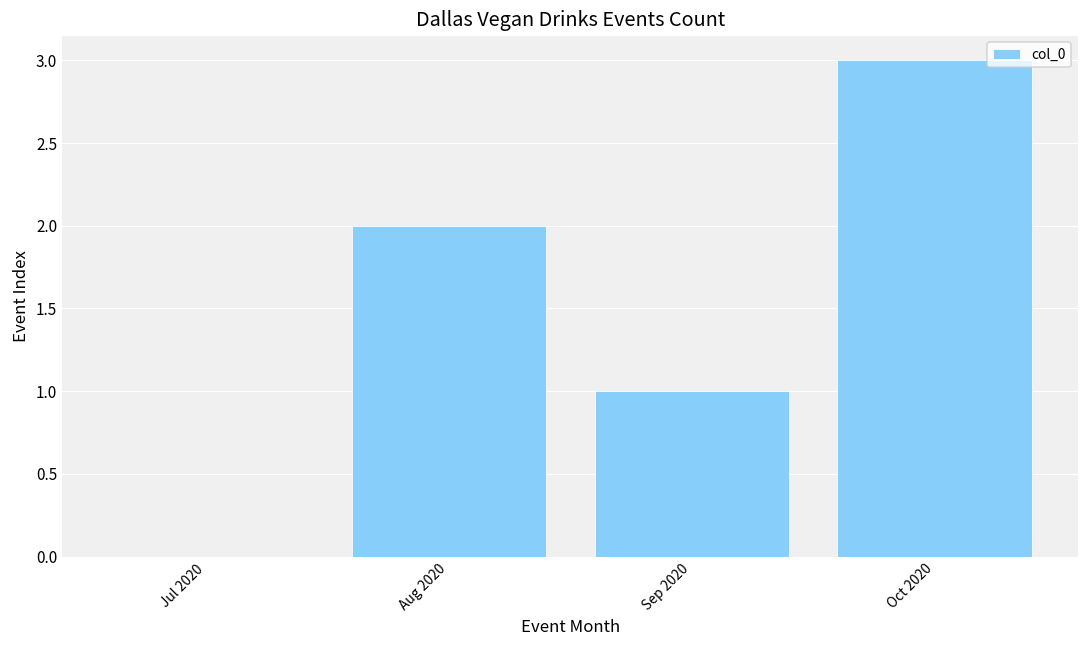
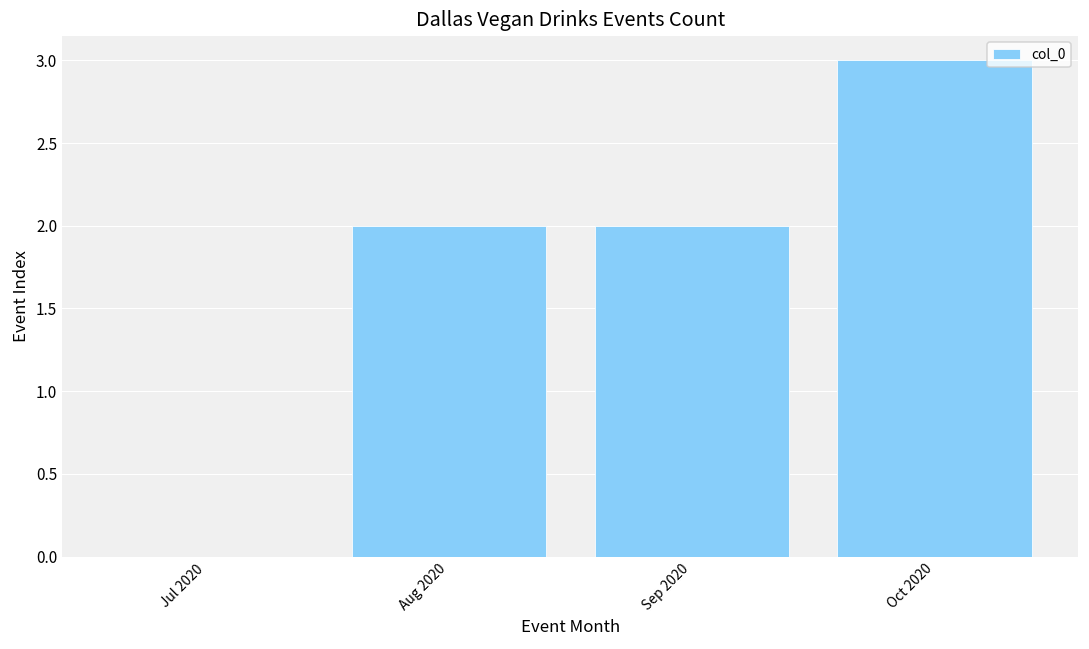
Sep 2020: 1 -> 2
